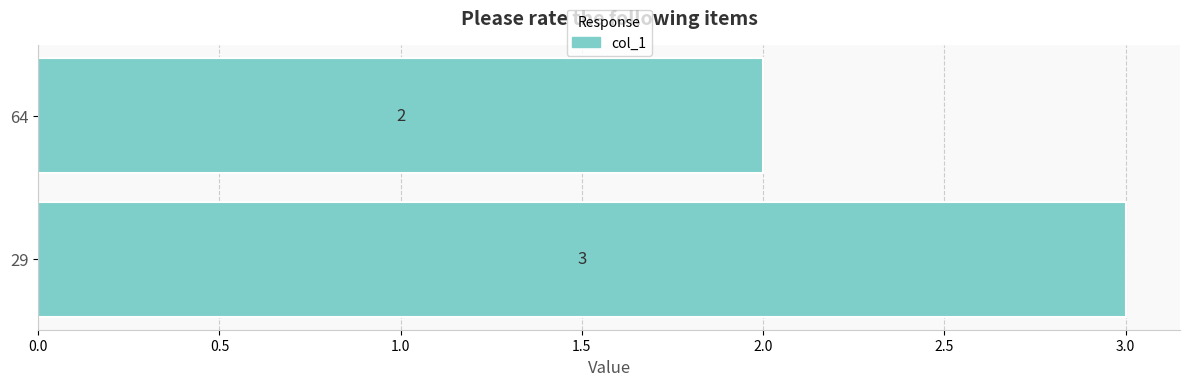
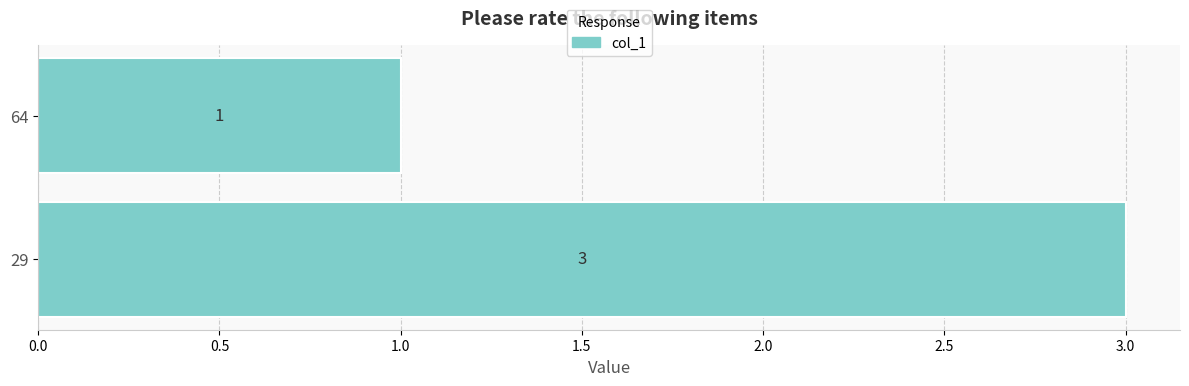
64: 2 -> 1
